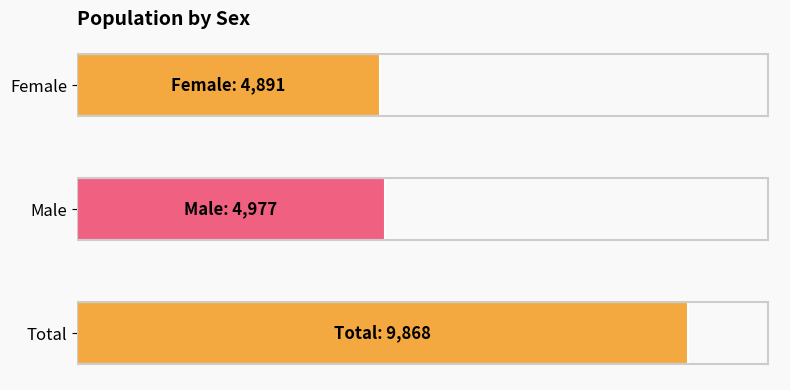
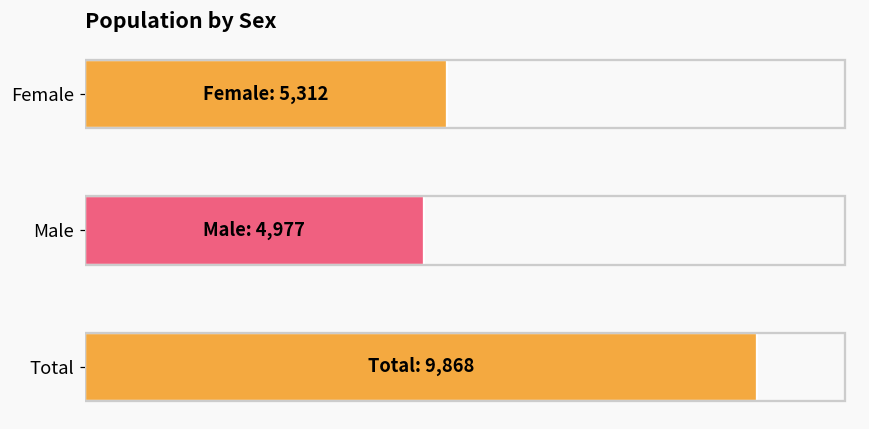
Female: 4,891 -> 5,312
